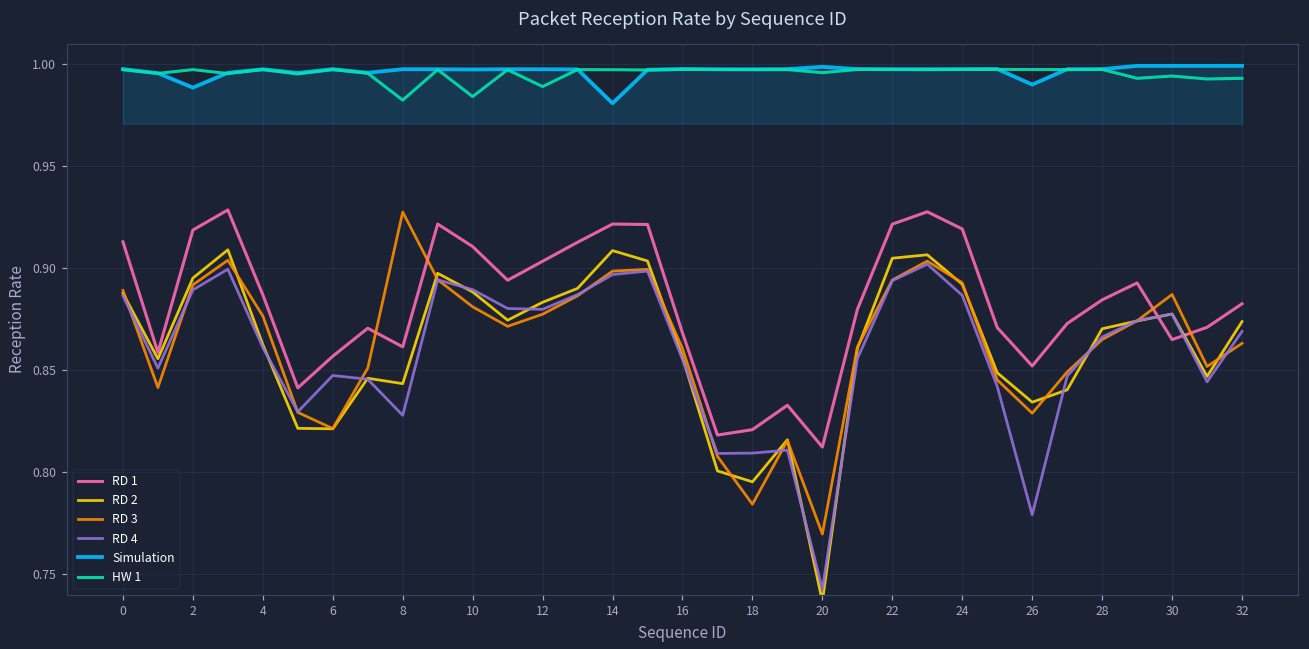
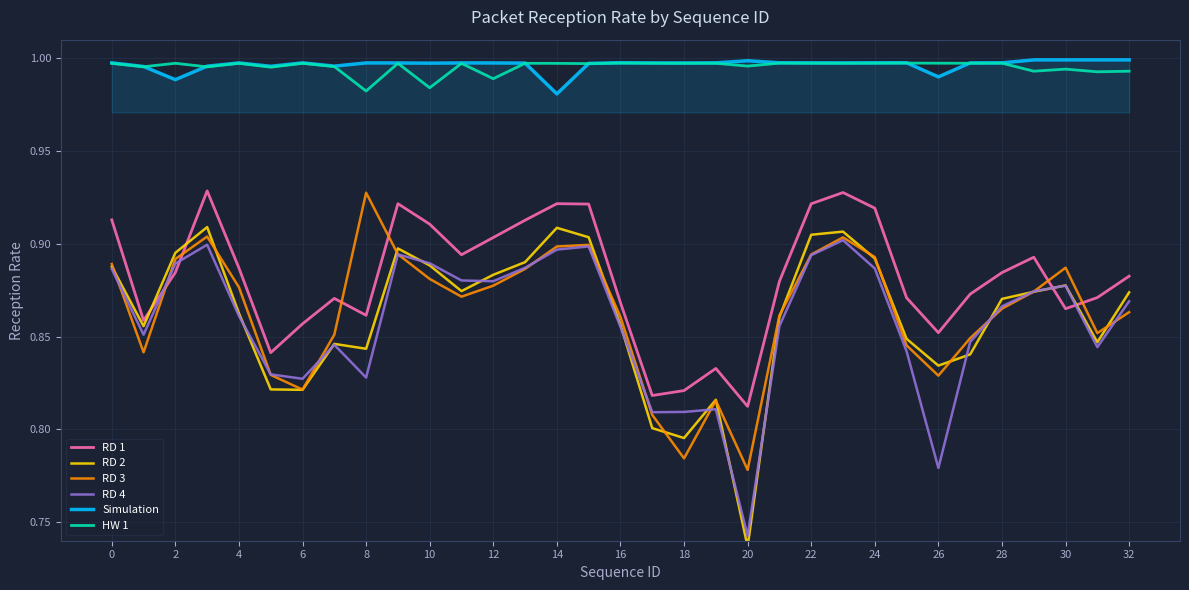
RD 1, 2: 0.919 -> 0.885
RD 4, 6: 0.847 -> 0.827
RD 3, 20: 0.770 -> 0.778
